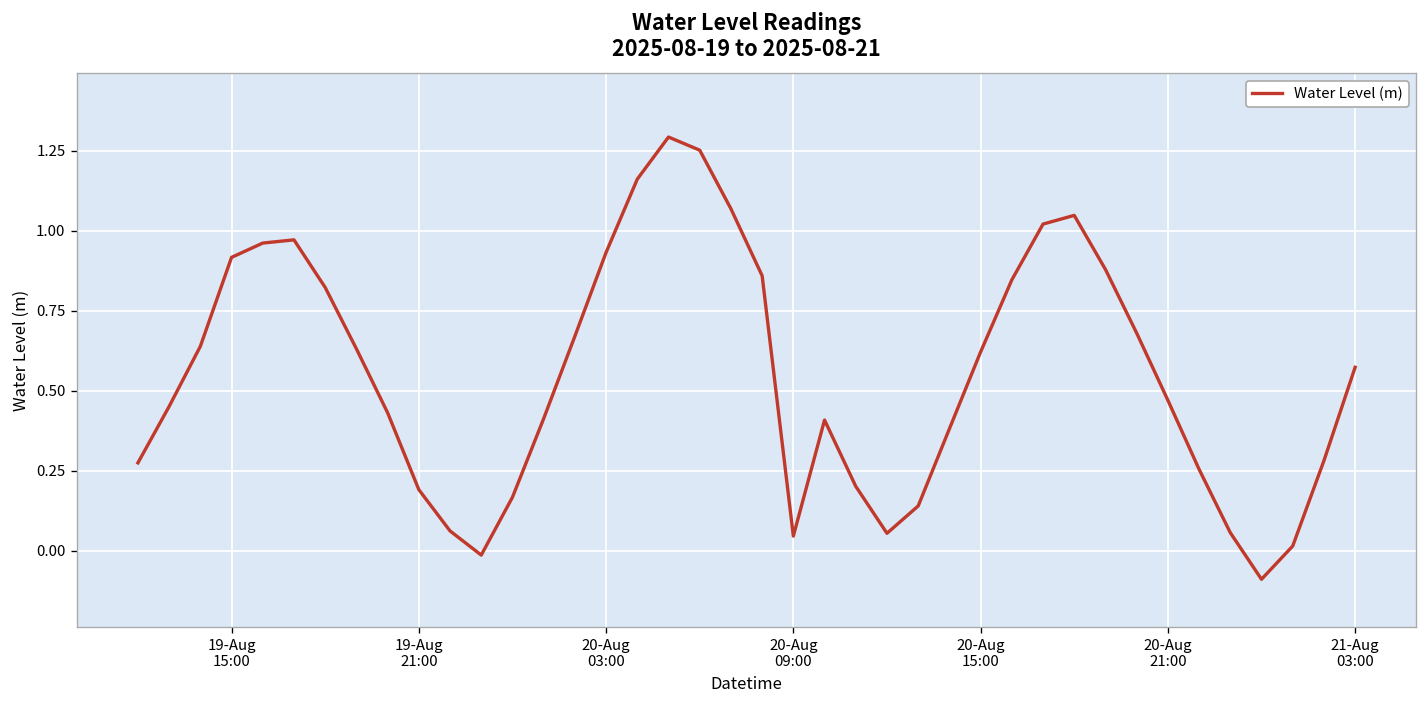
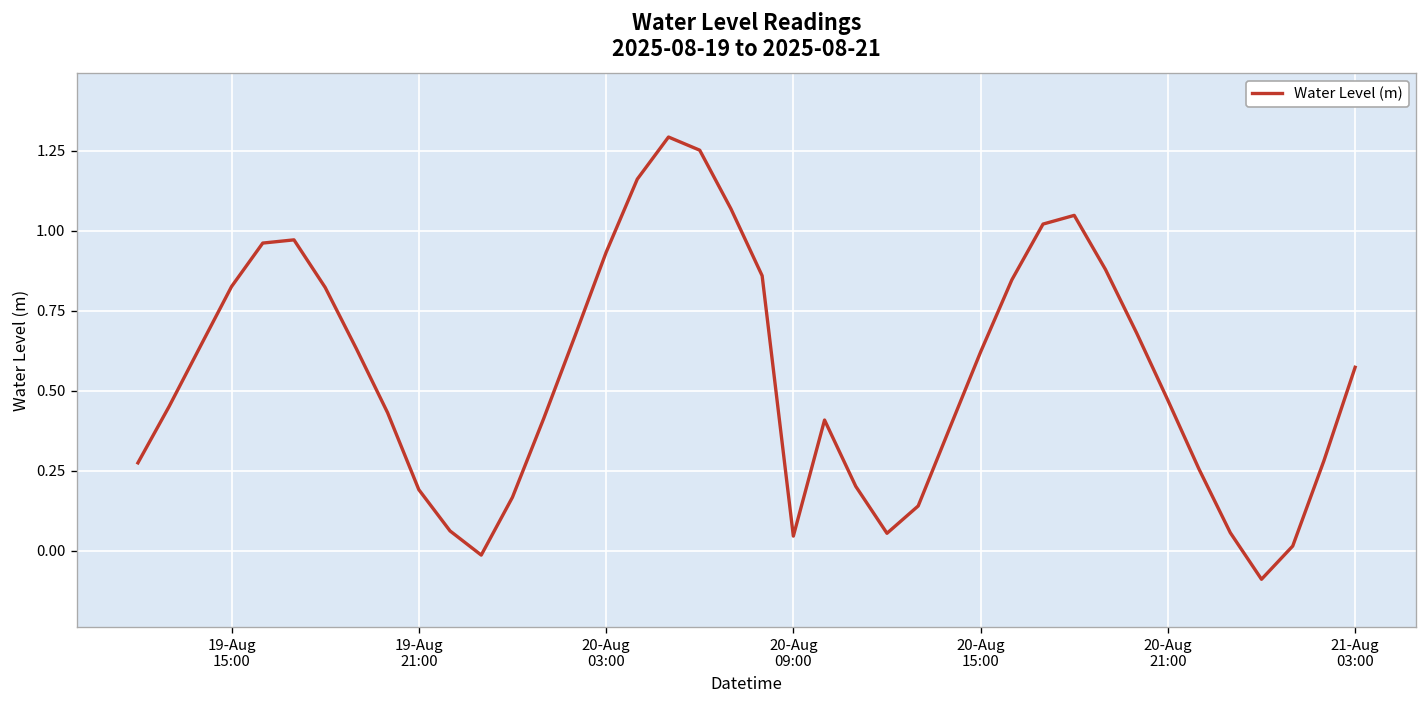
19-Aug 15:00: 0.92 -> 0.83
